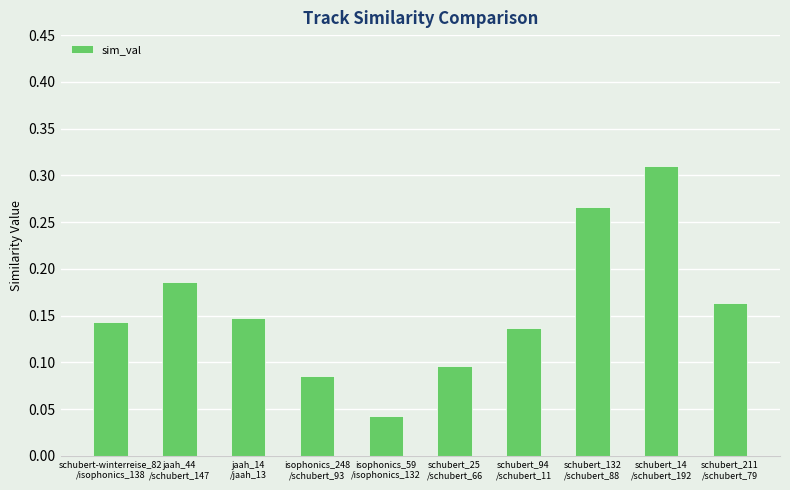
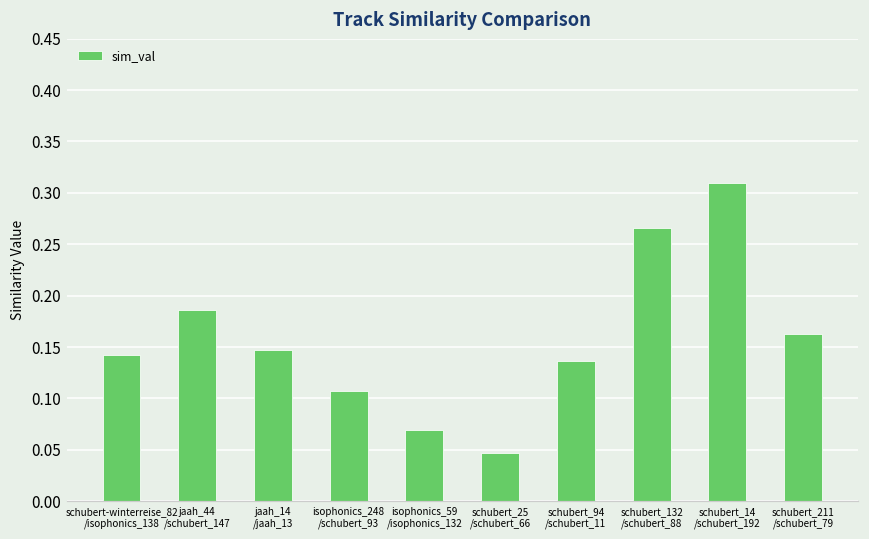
isophonics_248 /schubert_93: 0.08 -> 0.11
isophonics_59 /isophonics_132: 0.04 -> 0.07
schubert_25 /schubert_66: 0.10 -> 0.05
